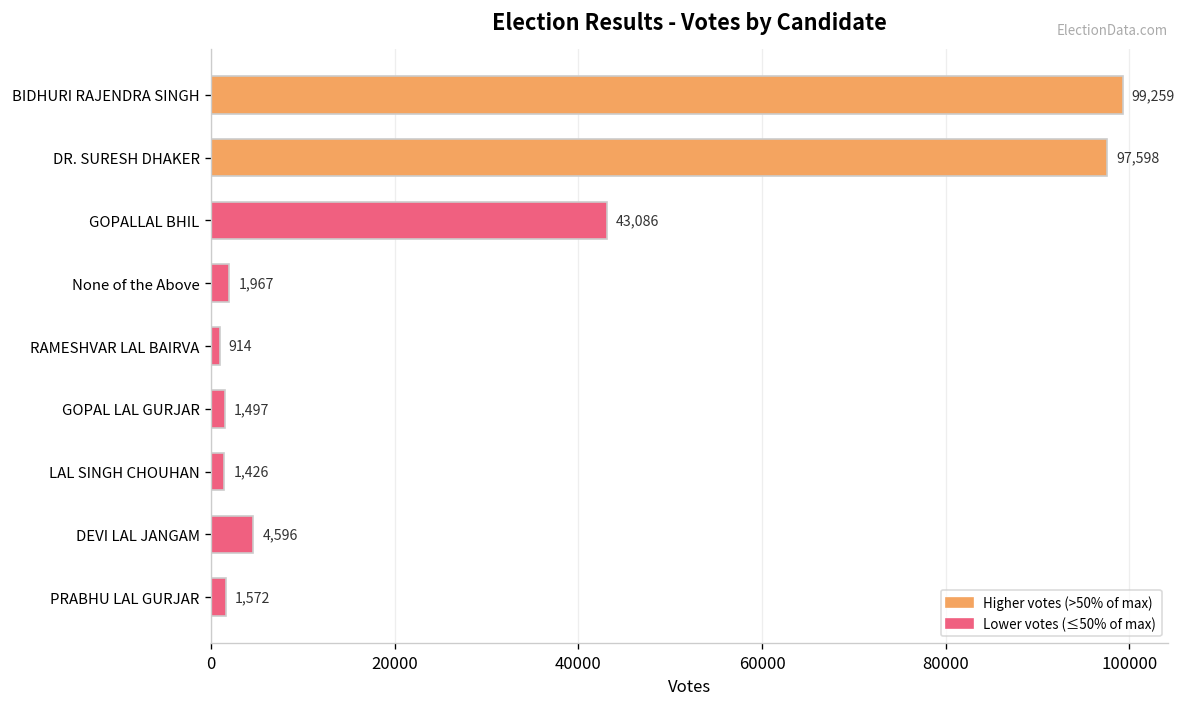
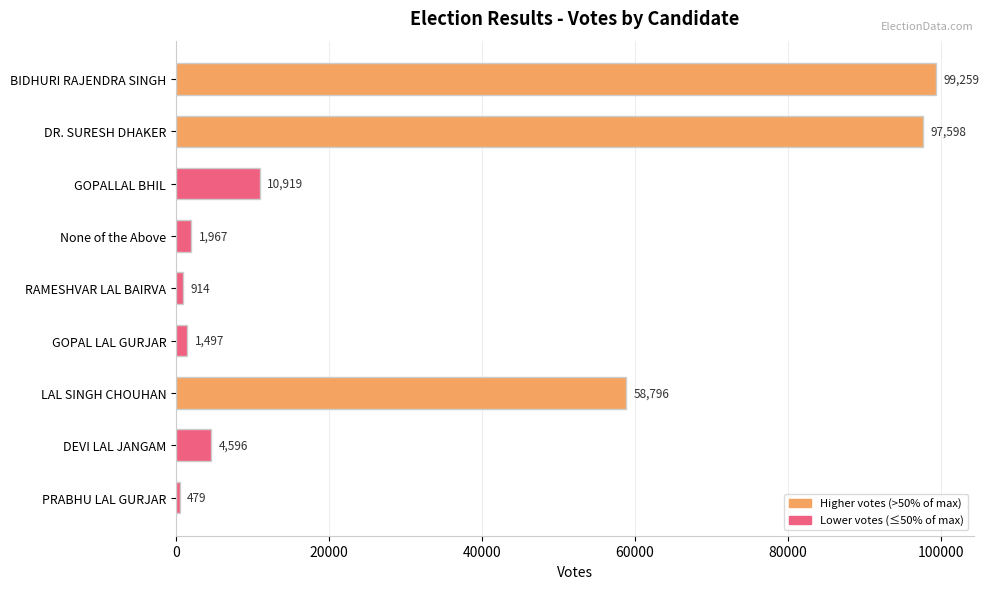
GOPALLAL BHIL: 43,086 -> 10,919
LAL SINGH CHOUHAN: 1,426 -> 58,796
PRABHU LAL GURJAR: 1,572 -> 479
